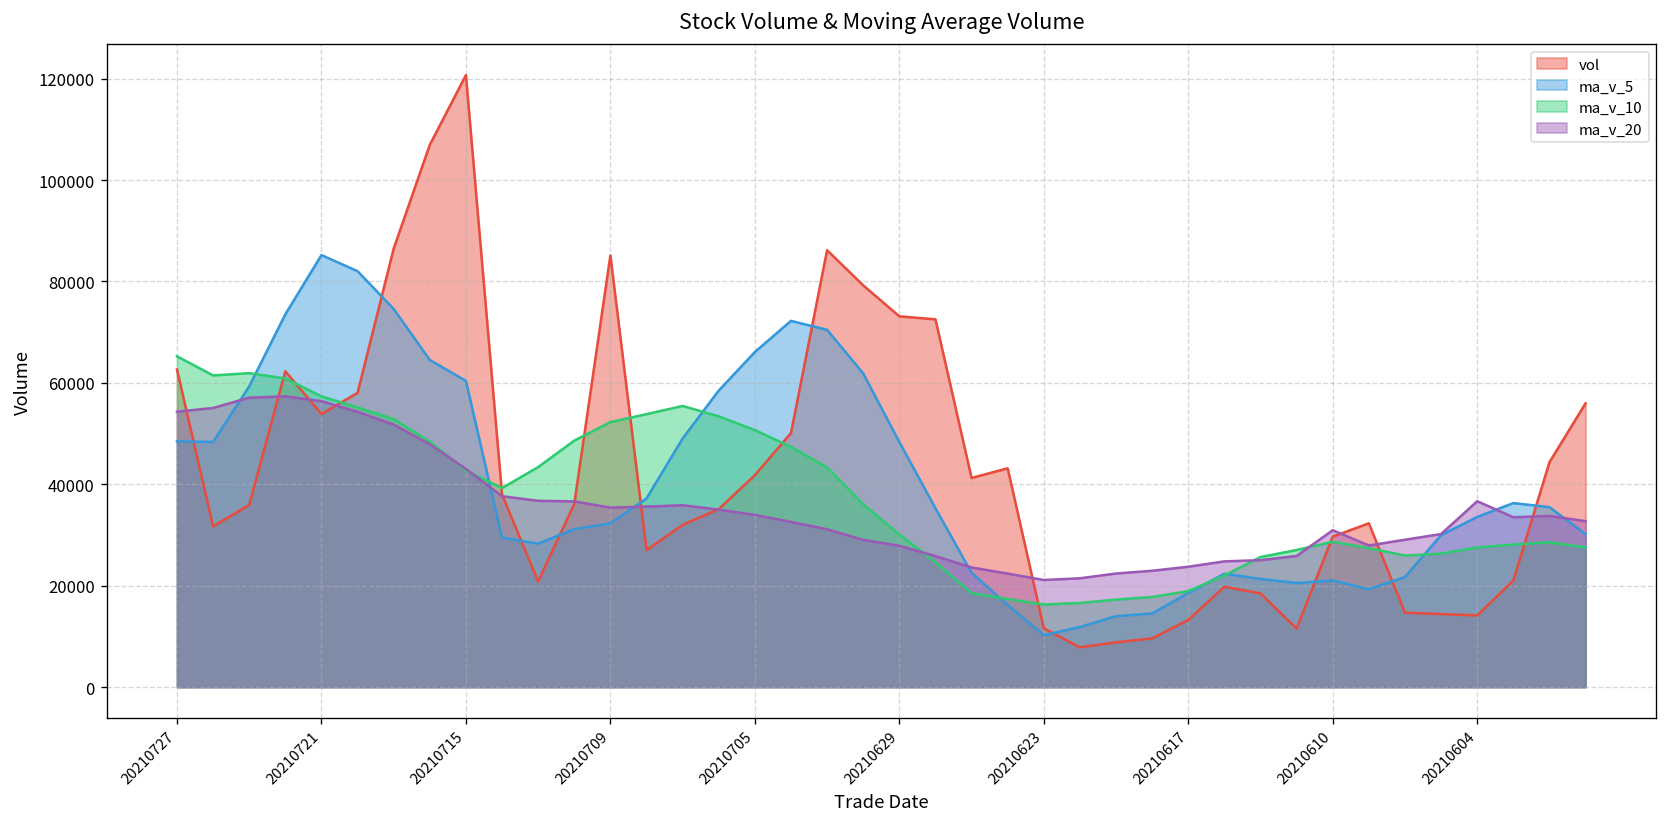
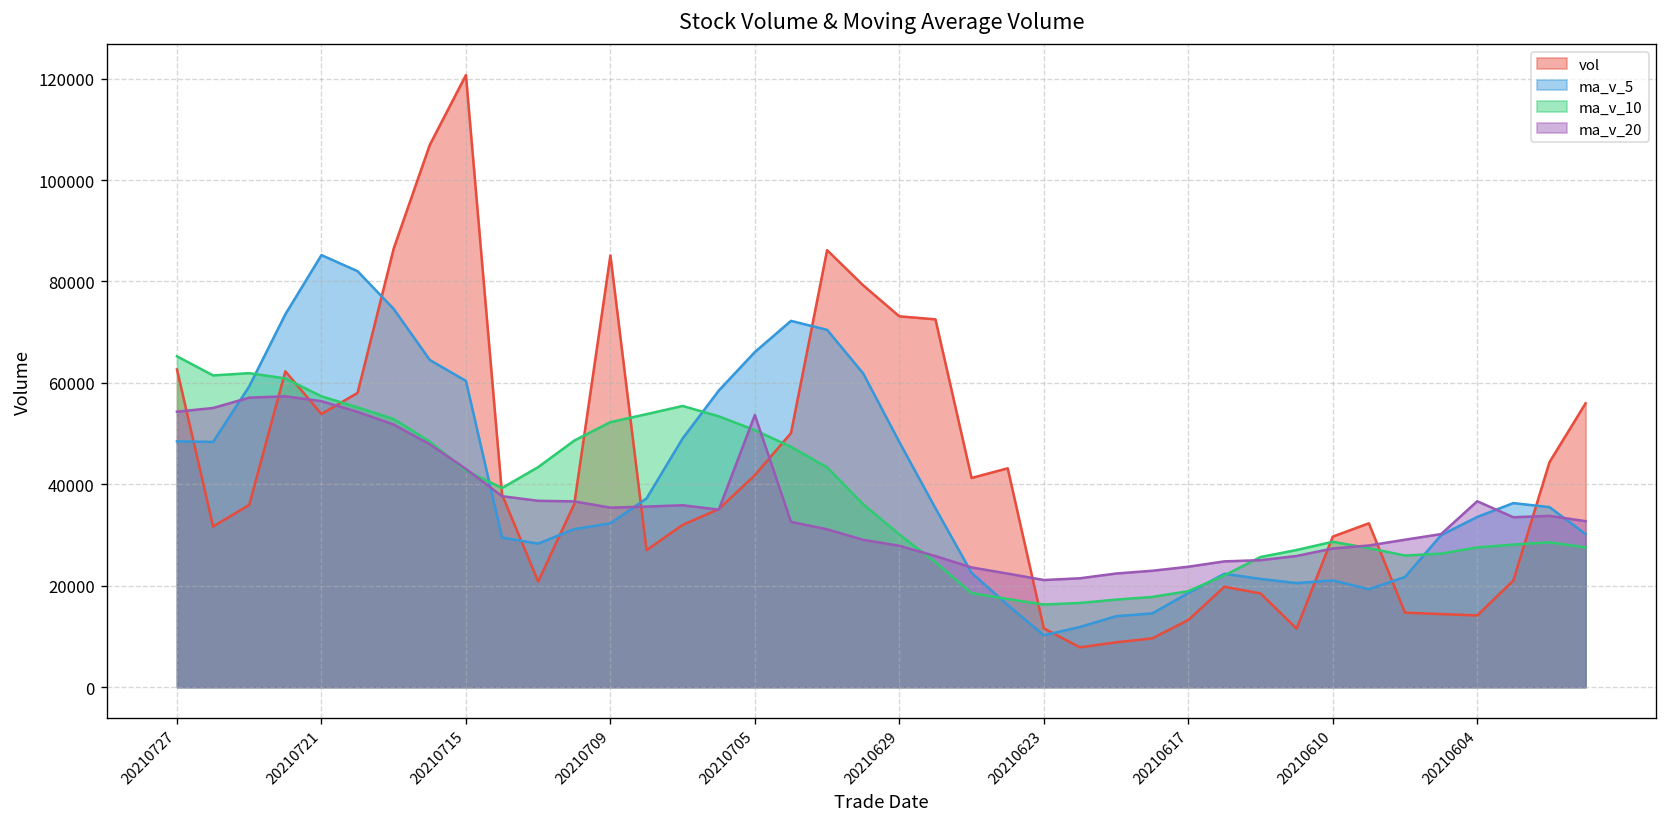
ma_v_20, 20210705: 34000 -> 54000
ma_v_20, 20210610: 31000 -> 27000
